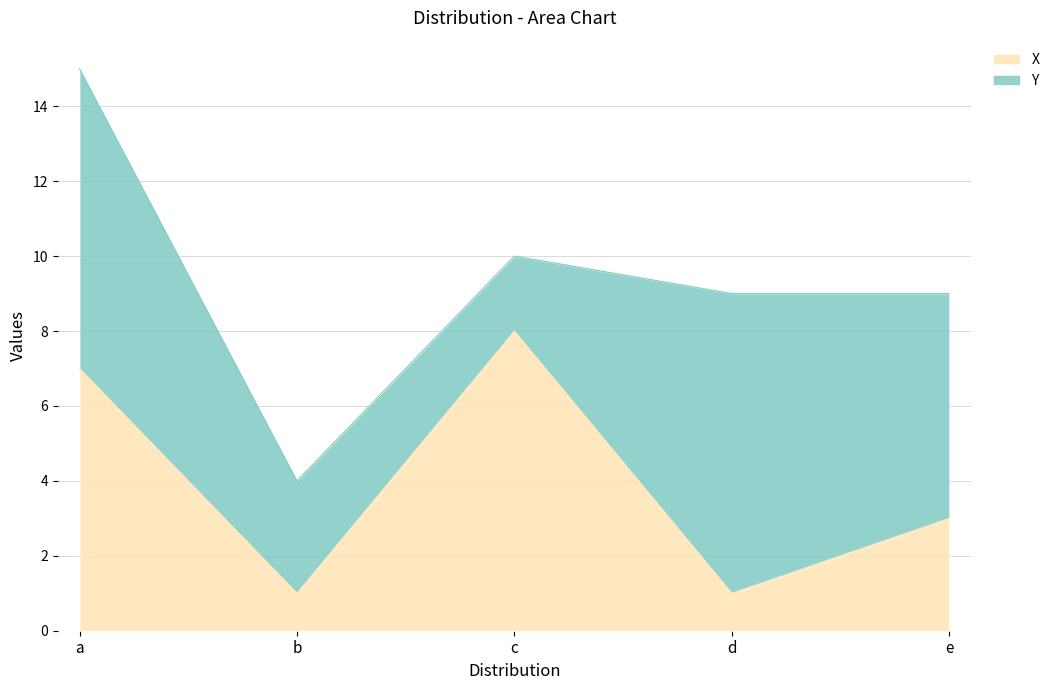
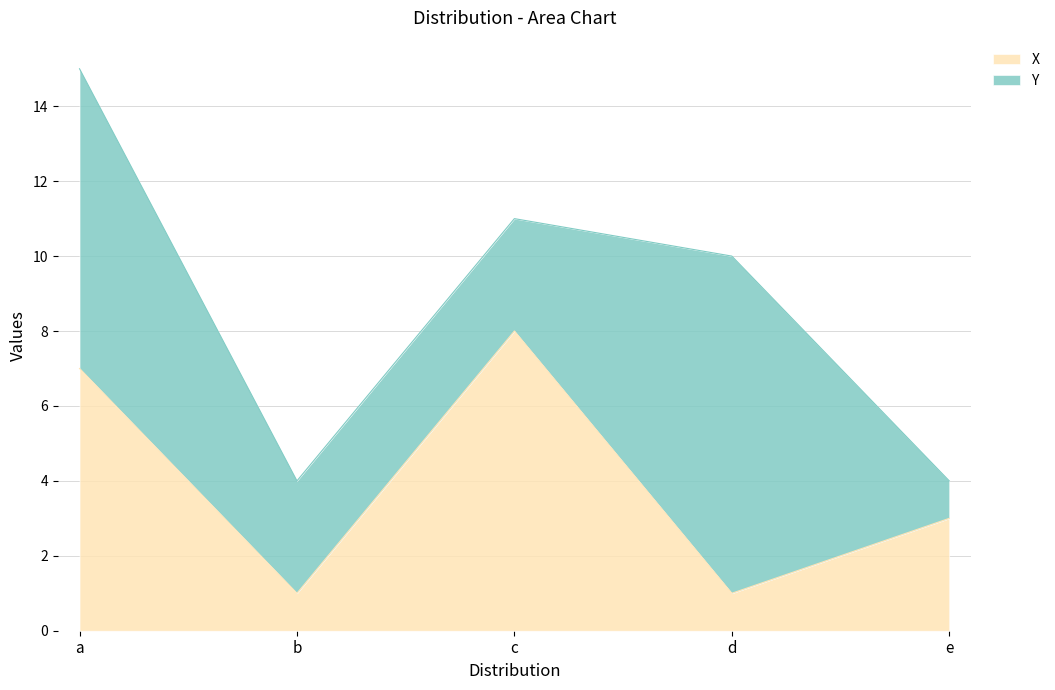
Y, c: 2 -> 3
Y, d: 8 -> 9
Y, e: 6 -> 1
